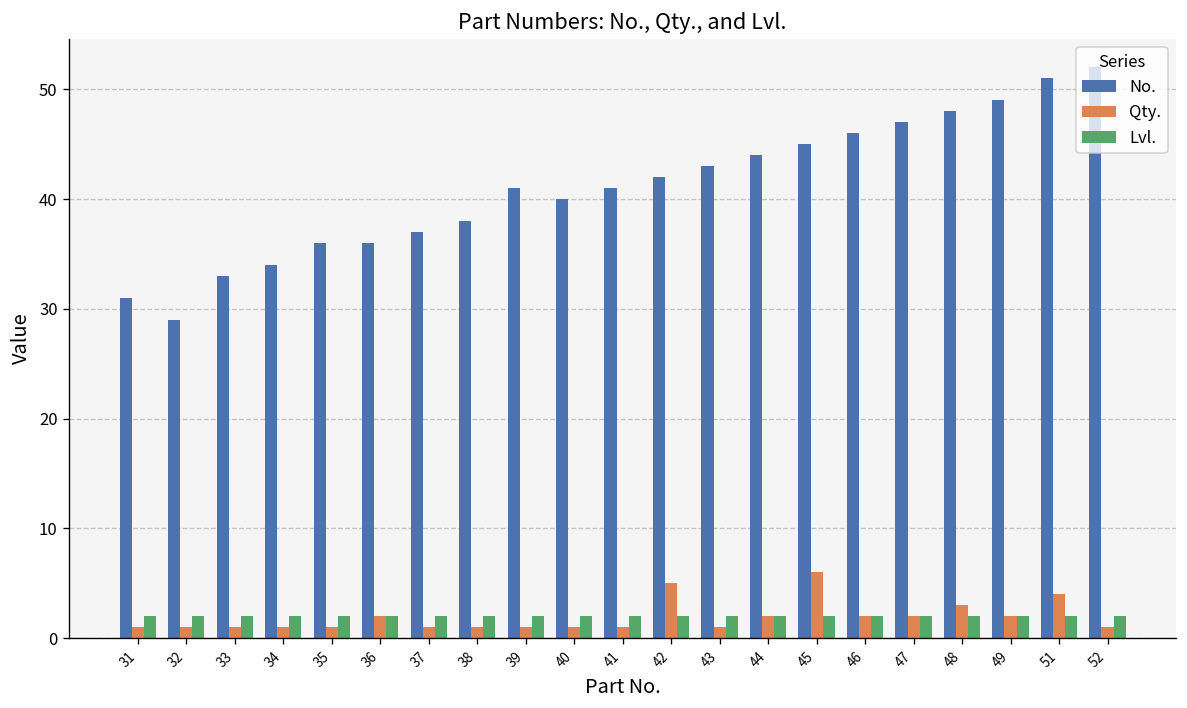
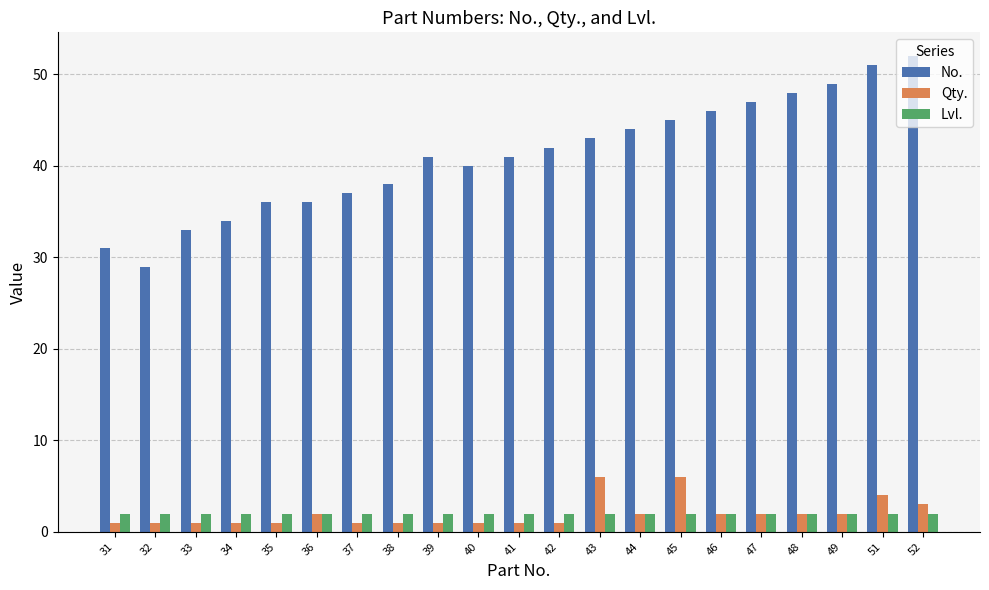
Qty., 42: 5 -> 1
Qty., 43: 1 -> 6
Qty., 48: 3 -> 2
Qty., 52: 1 -> 3
